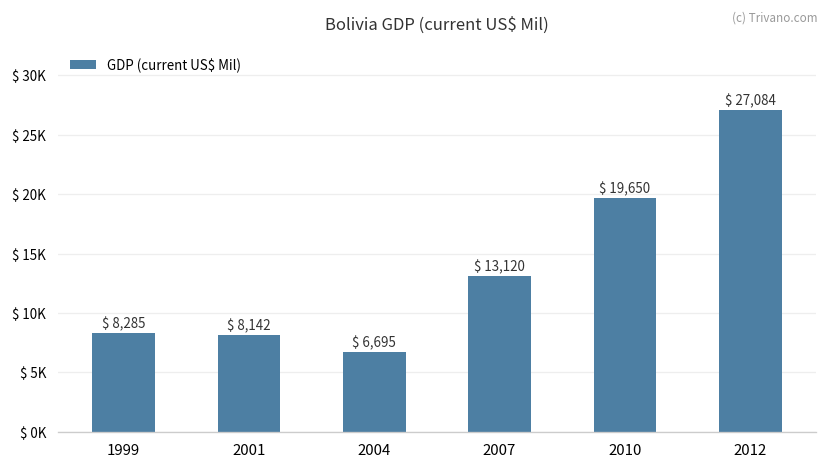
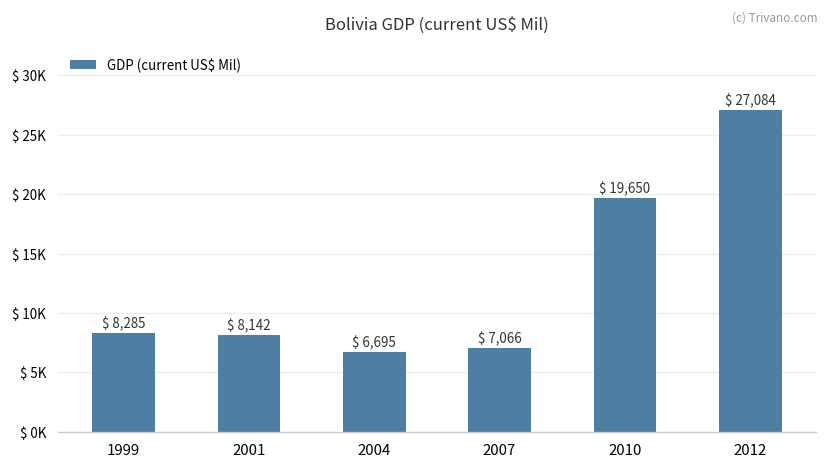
2007: 13,120 -> 7,066
